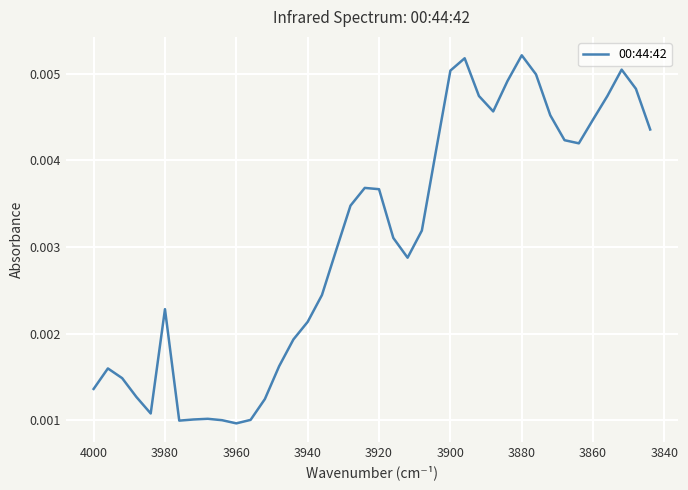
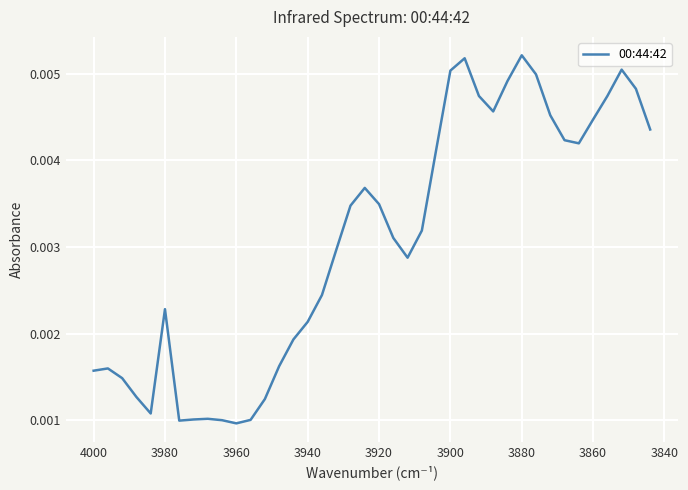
4000: 0.0014 -> 0.0016
3920: 0.0037 -> 0.0035
